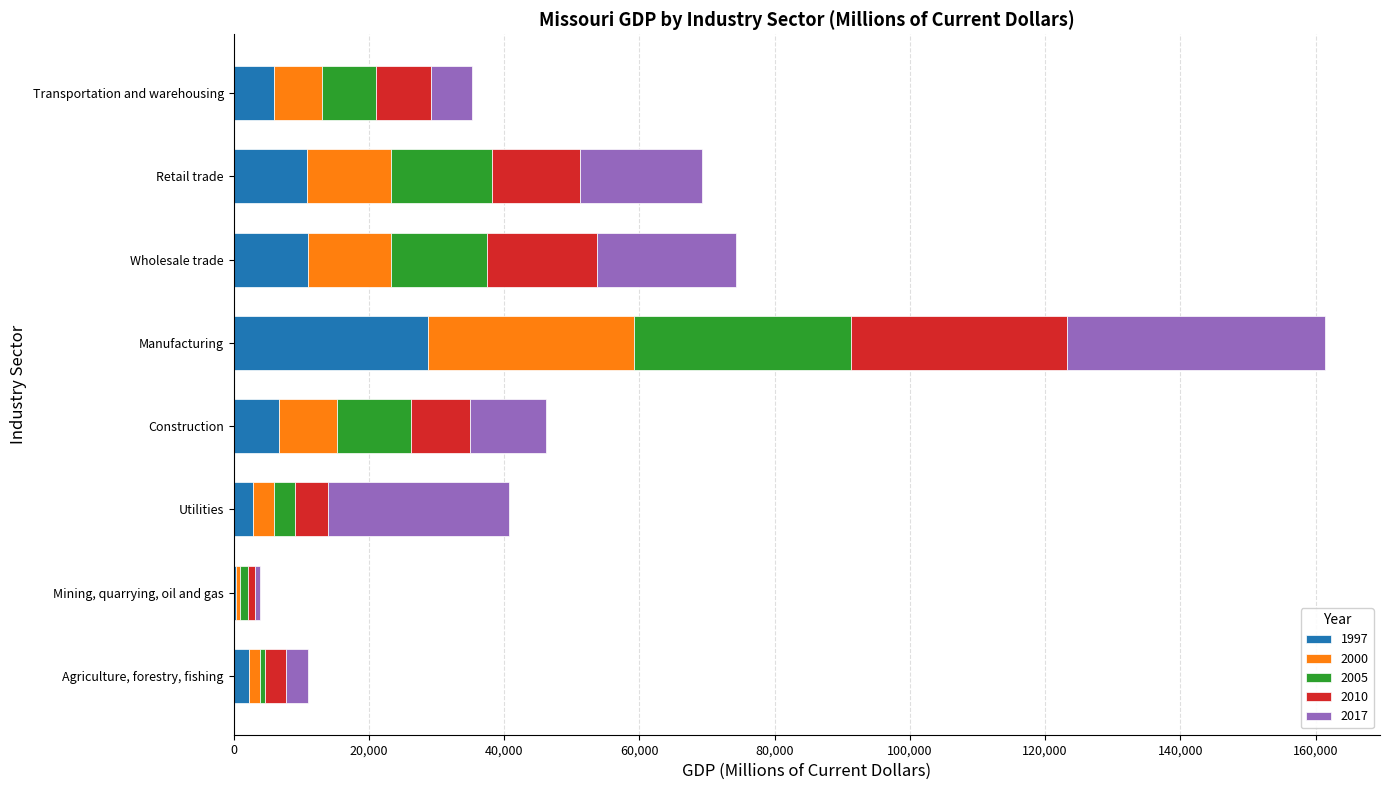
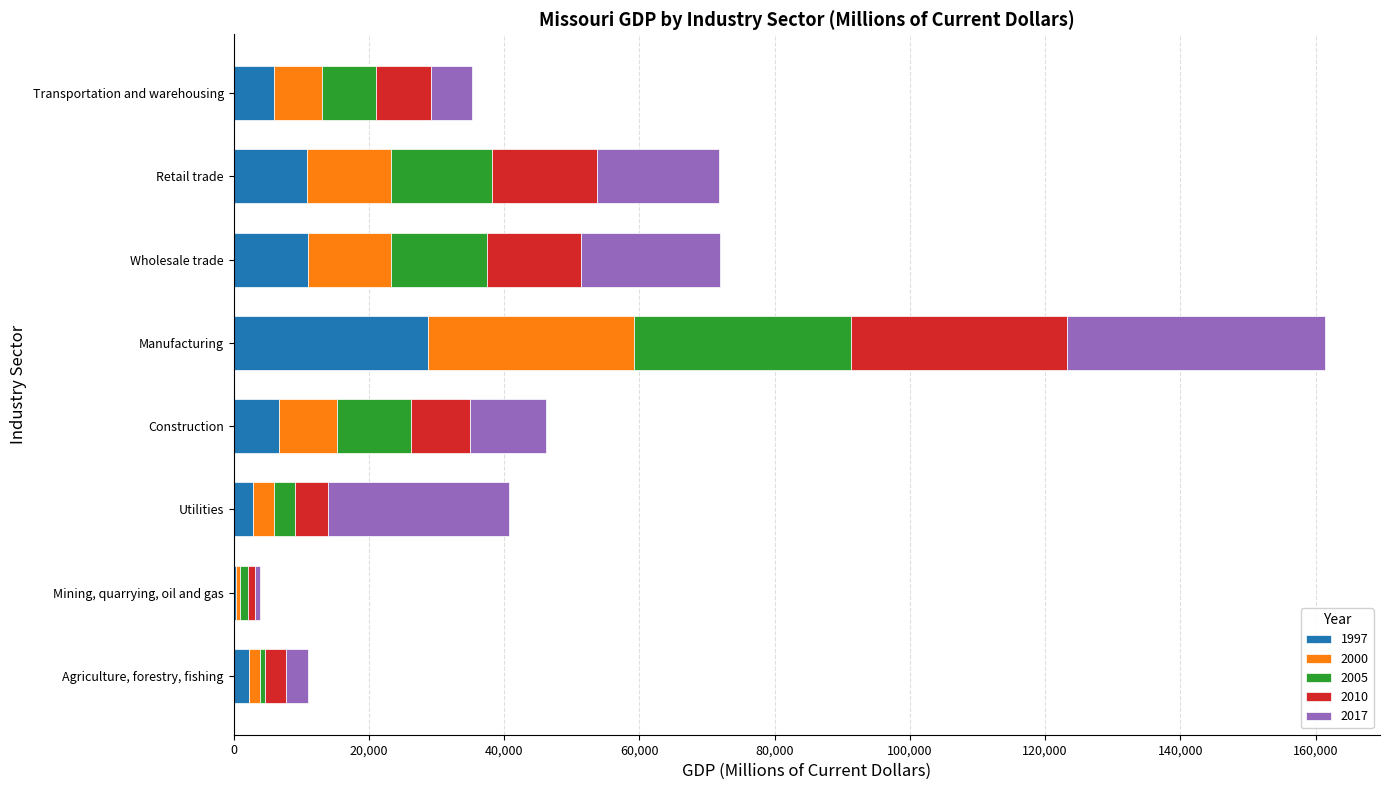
2010, Retail trade: 13,000 -> 15,000
2010, Wholesale trade: 16,000 -> 14,000
